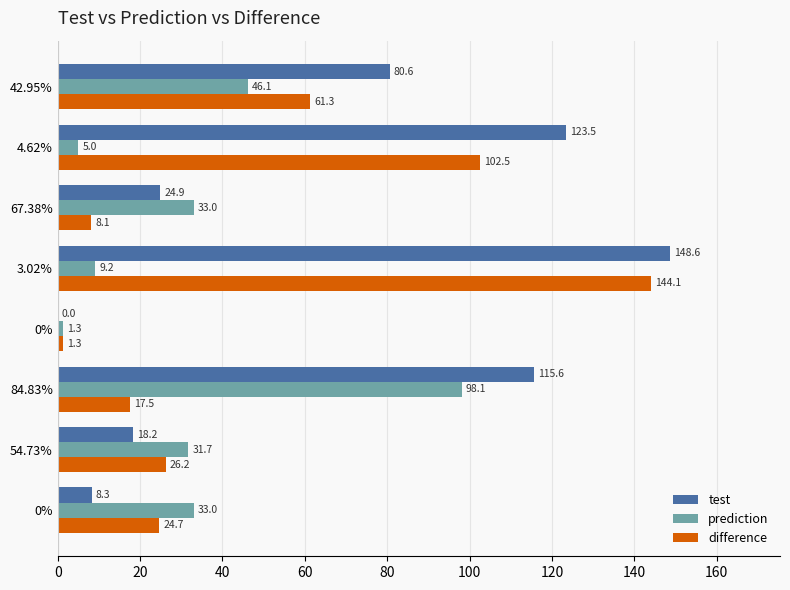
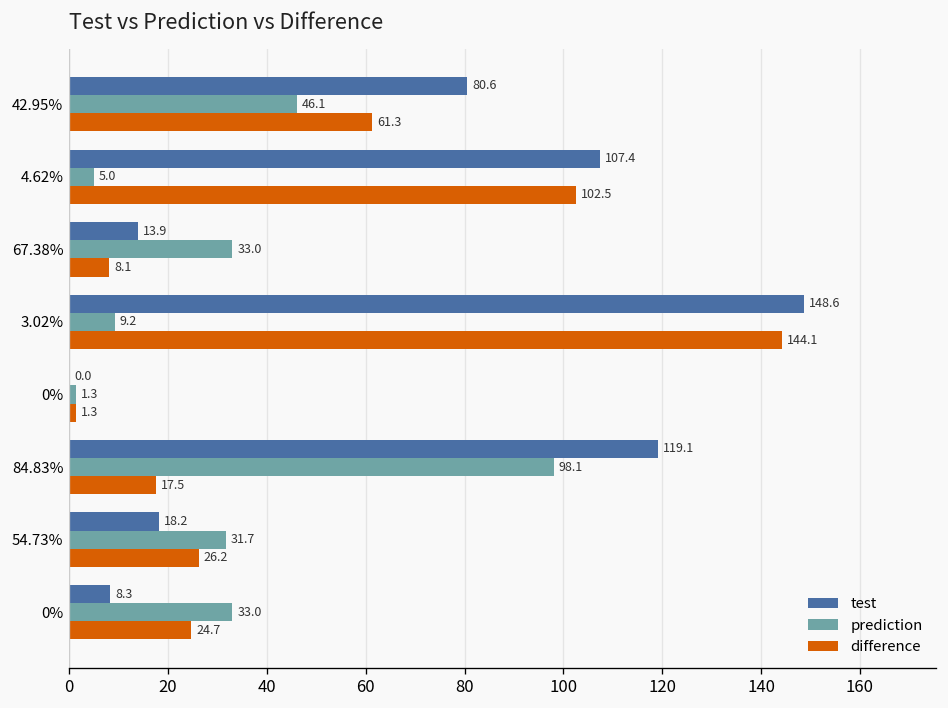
test, 4.62%: 123.5 -> 107.4
test, 67.38%: 24.9 -> 13.9
test, 84.83%: 115.6 -> 119.1
